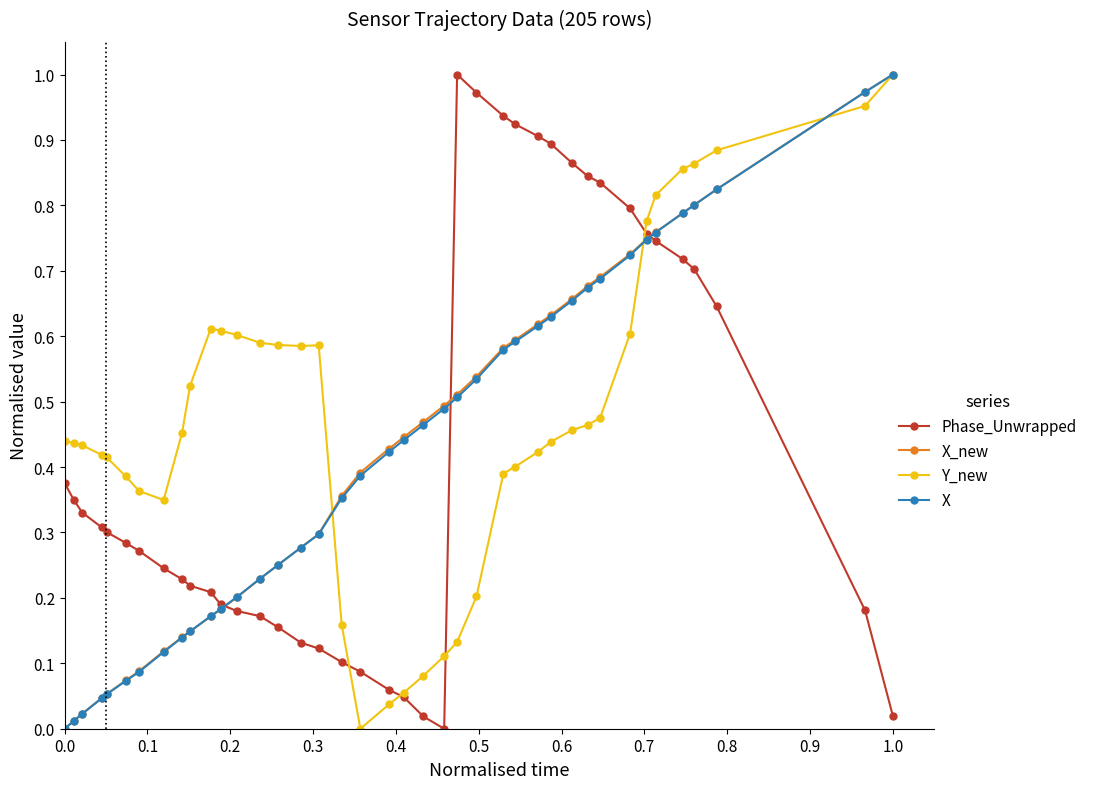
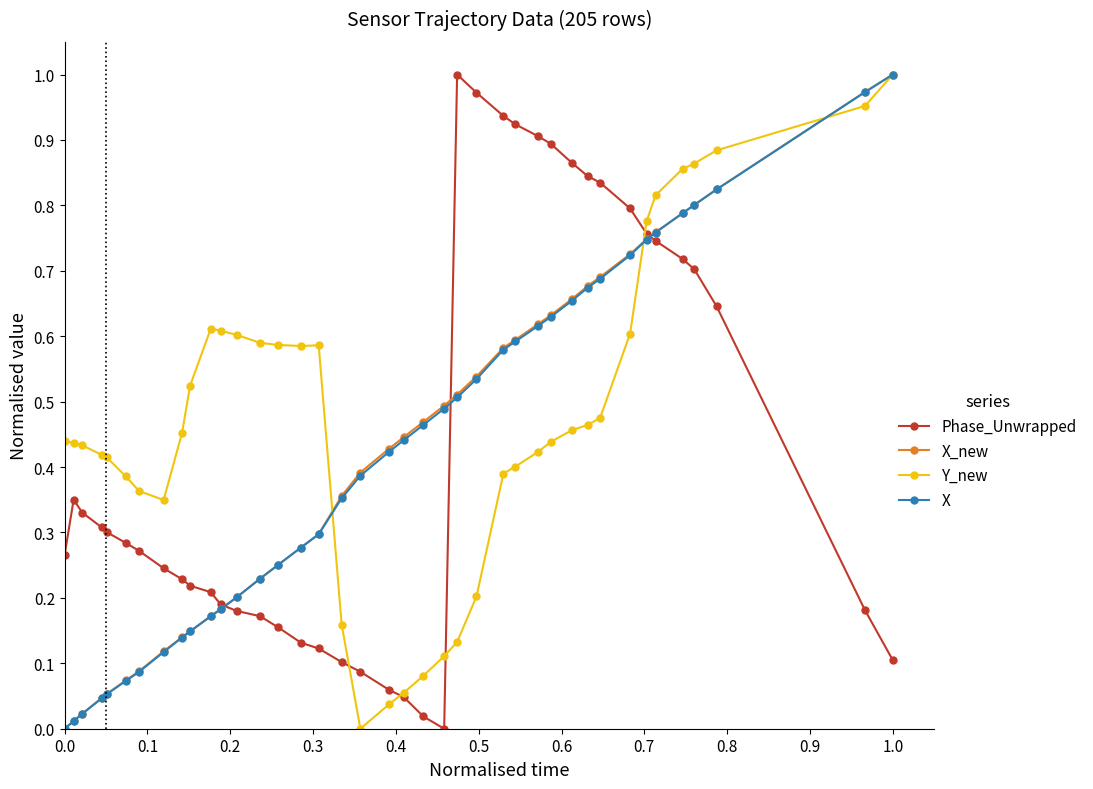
Phase_Unwrapped, 0.0: 0.38 -> 0.27
Phase_Unwrapped, 1.0: 0.02 -> 0.10
